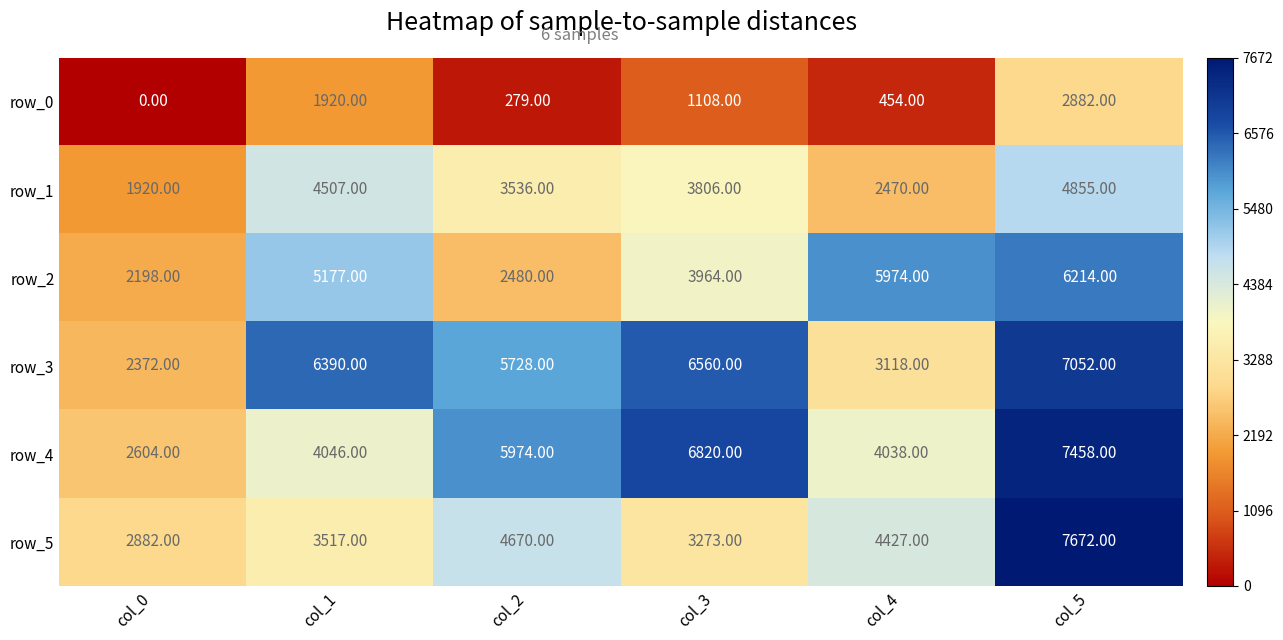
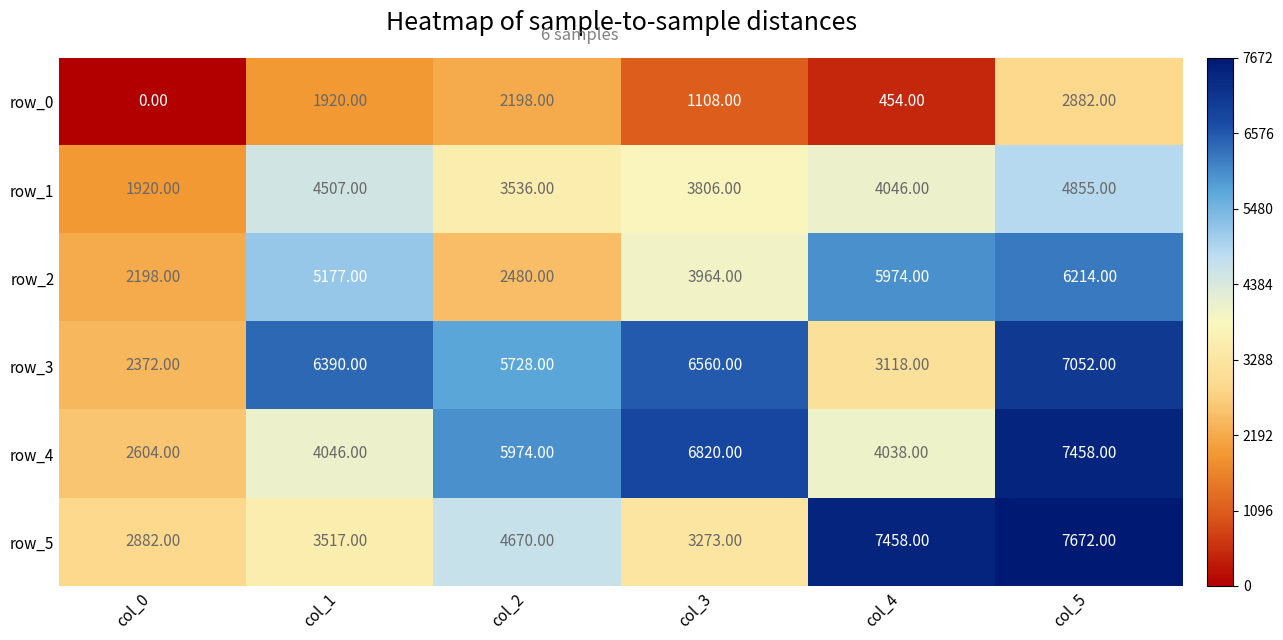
row_0, col_2: 279.00 -> 2198.00
row_1, col_4: 2470.00 -> 4046.00
row_5, col_4: 4427.00 -> 7458.00
